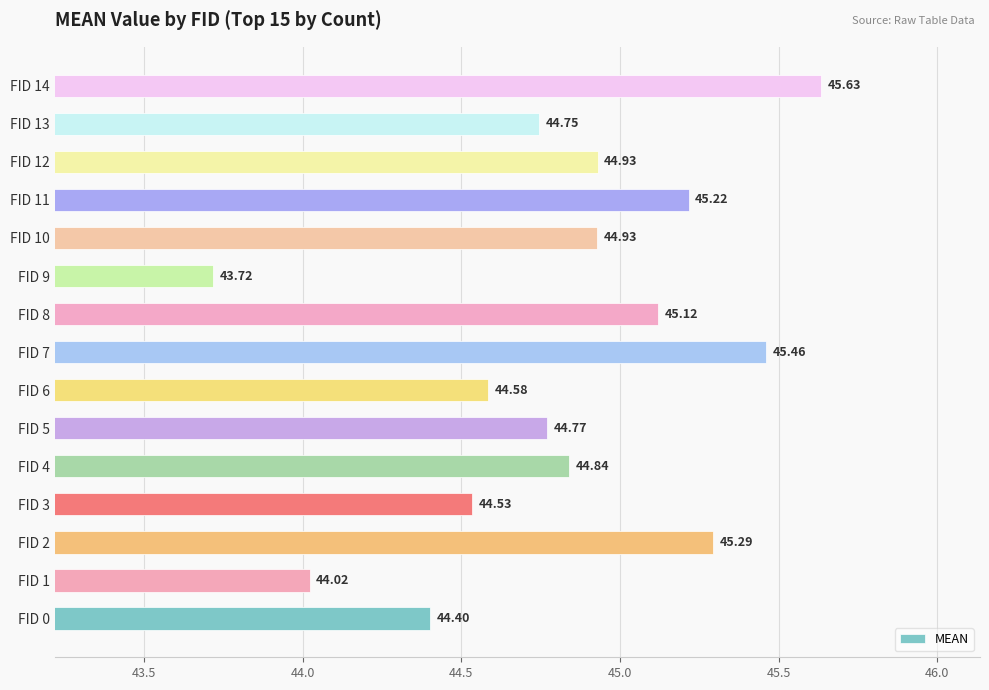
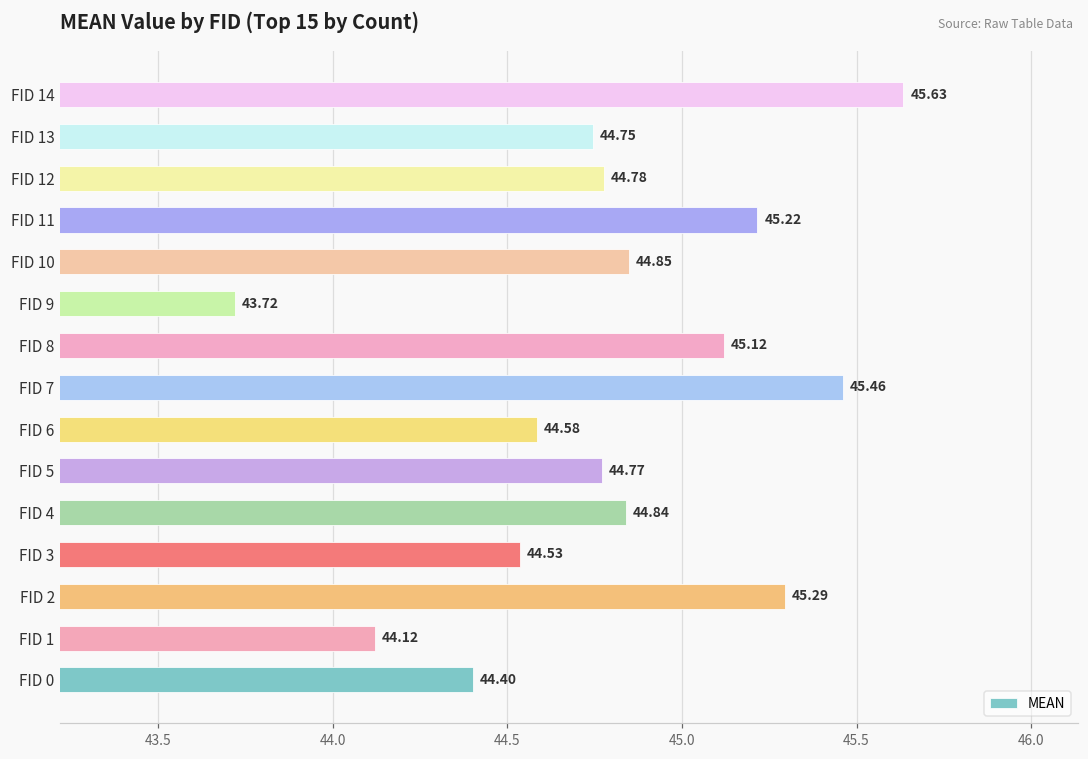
FID 12: 44.93 -> 44.78
FID 10: 44.93 -> 44.85
FID 1: 44.02 -> 44.12
